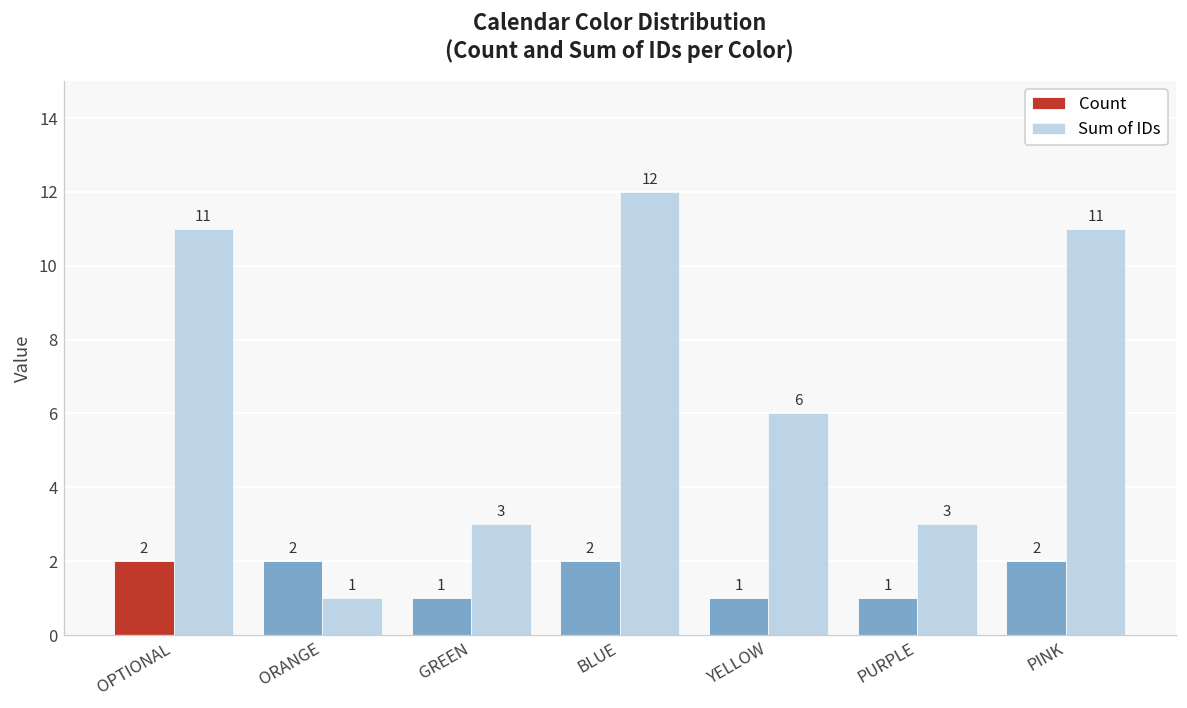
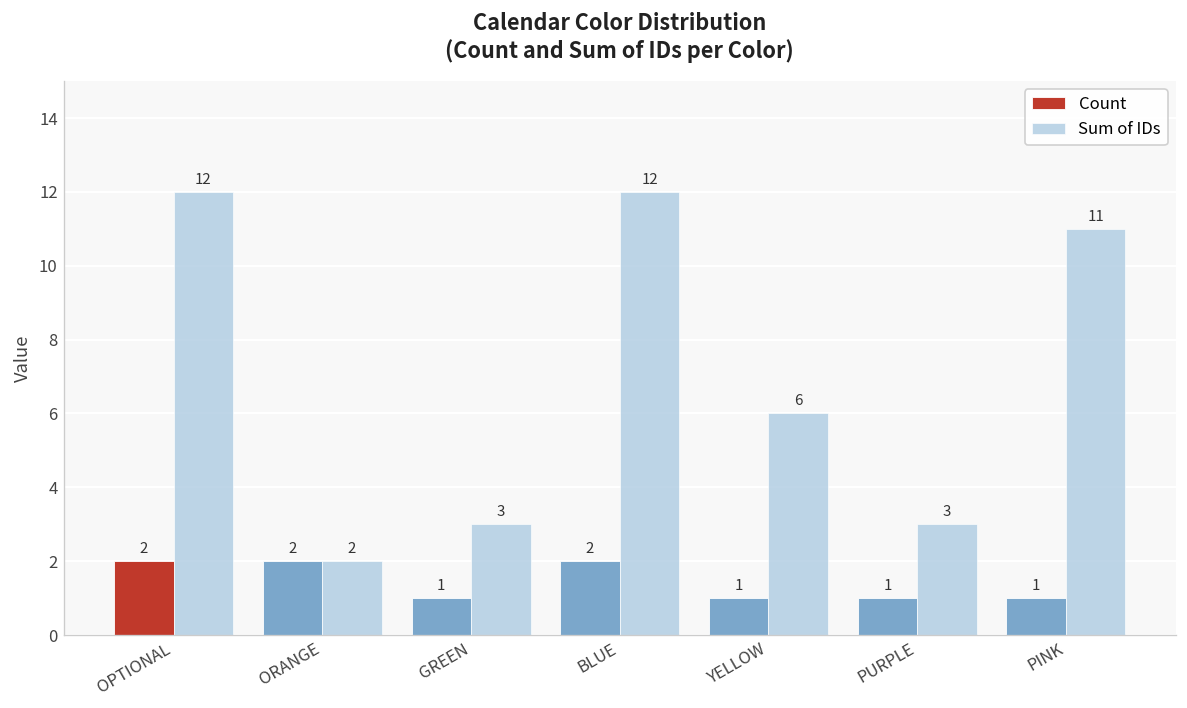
Sum of IDs, OPTIONAL: 11 -> 12
Sum of IDs, ORANGE: 1 -> 2
Count, PINK: 2 -> 1
